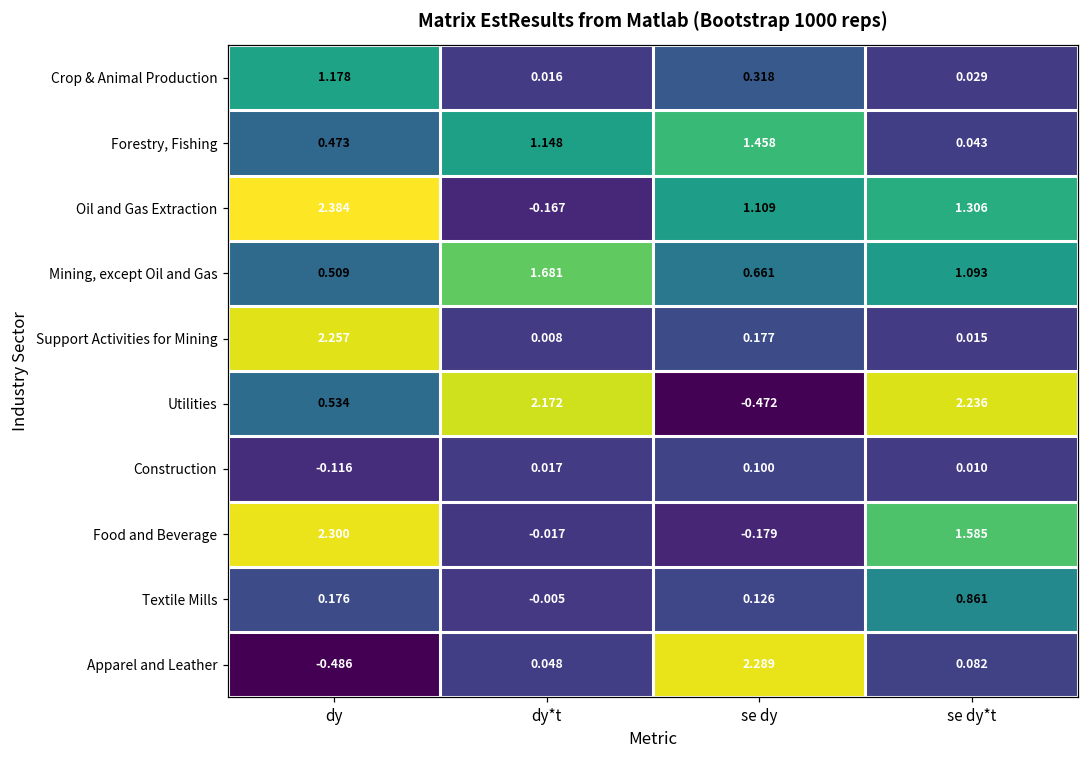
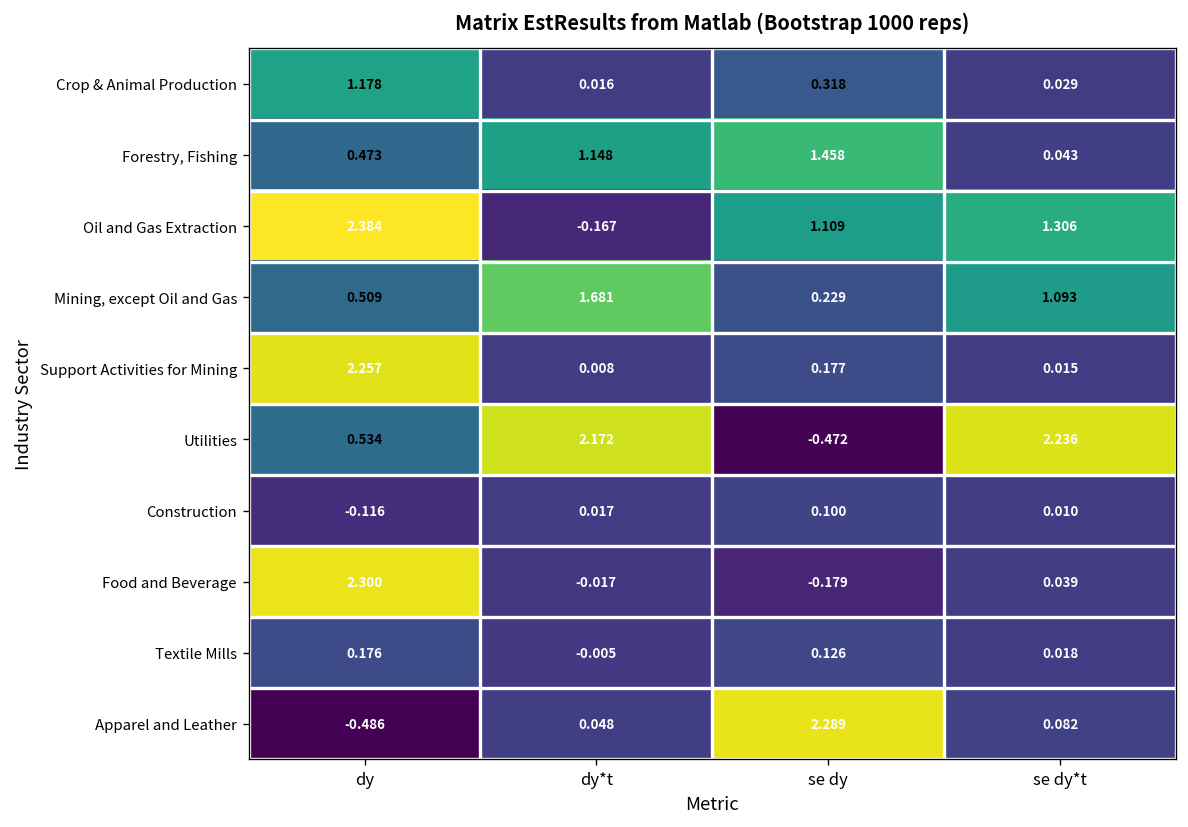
Mining, except Oil and Gas, se dy: 0.661 -> 0.229
Food and Beverage, se dy*t: 1.585 -> 0.039
Textile Mills, se dy*t: 0.861 -> 0.018
